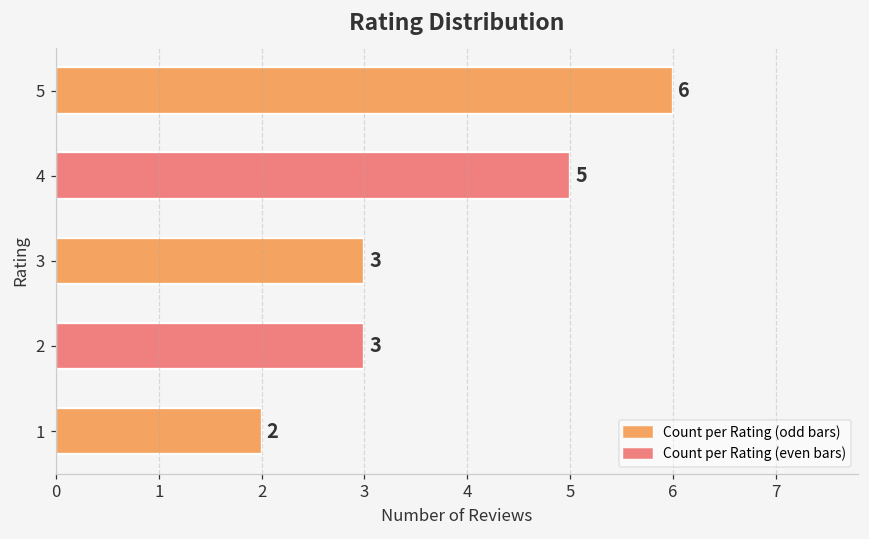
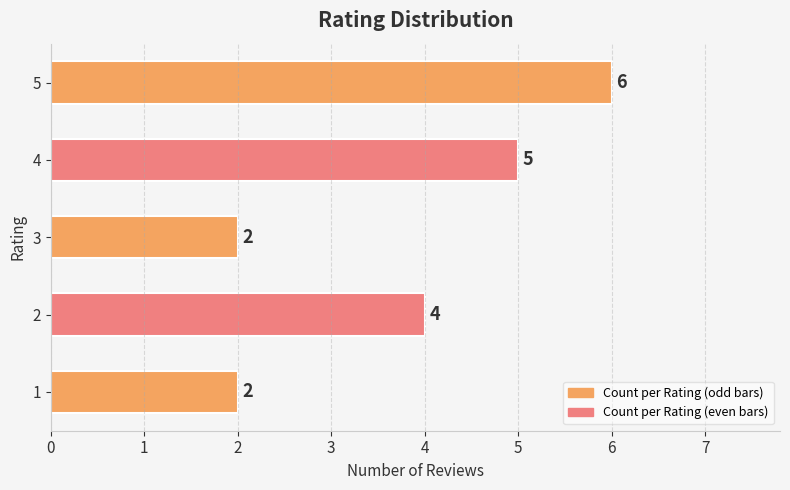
3: 3 -> 2
2: 3 -> 4
